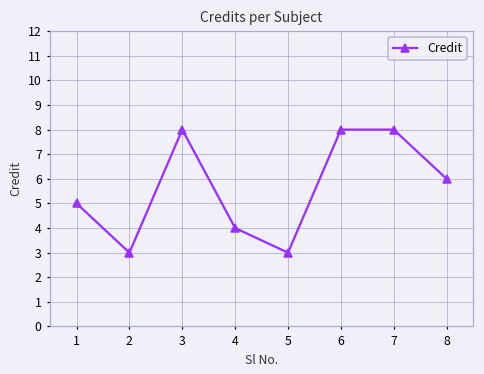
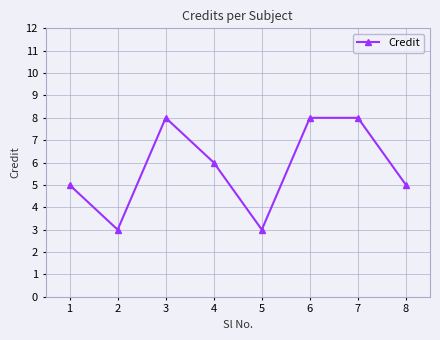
4: 4 -> 6
8: 6 -> 5
